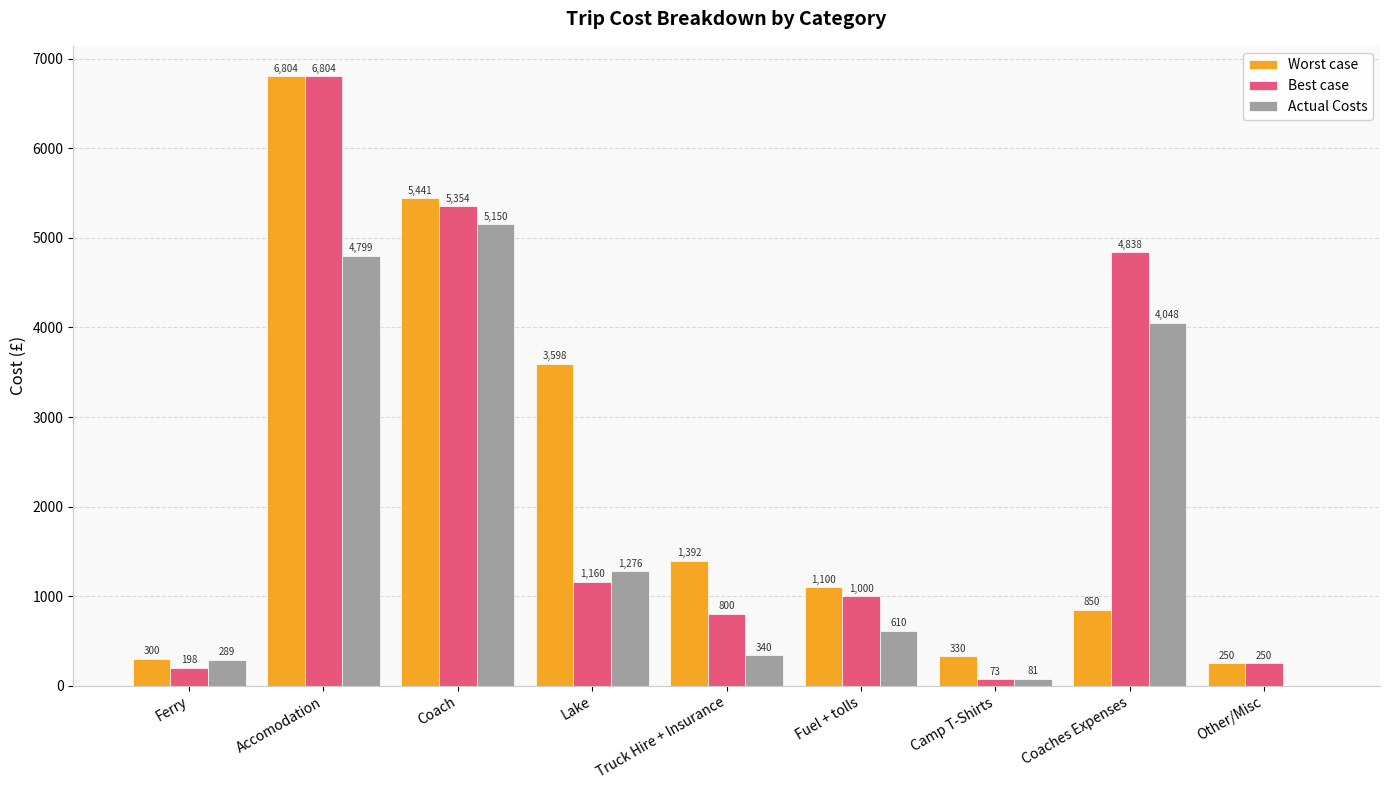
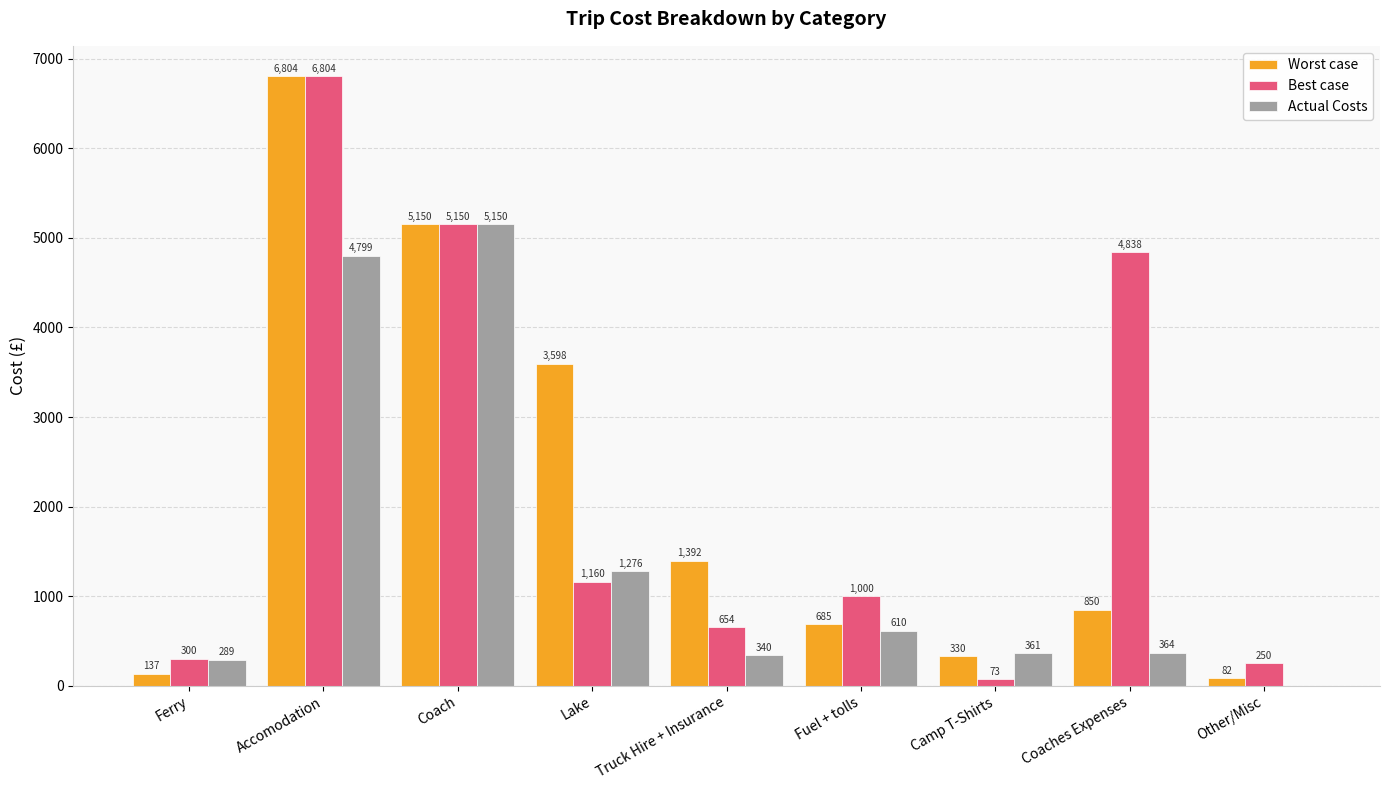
Worst case, Ferry: 300 -> 137
Best case, Ferry: 198 -> 300
Worst case, Coach: 5,441 -> 5,150
Best case, Coach: 5,354 -> 5,150
Best case, Truck Hire + Insurance: 800 -> 654
Worst case, Fuel + tolls: 1,100 -> 685
Actual Costs, Camp T-Shirts: 81 -> 361
Actual Costs, Coaches Expenses: 4,048 -> 364
Worst case, Other/Misc: 250 -> 82
